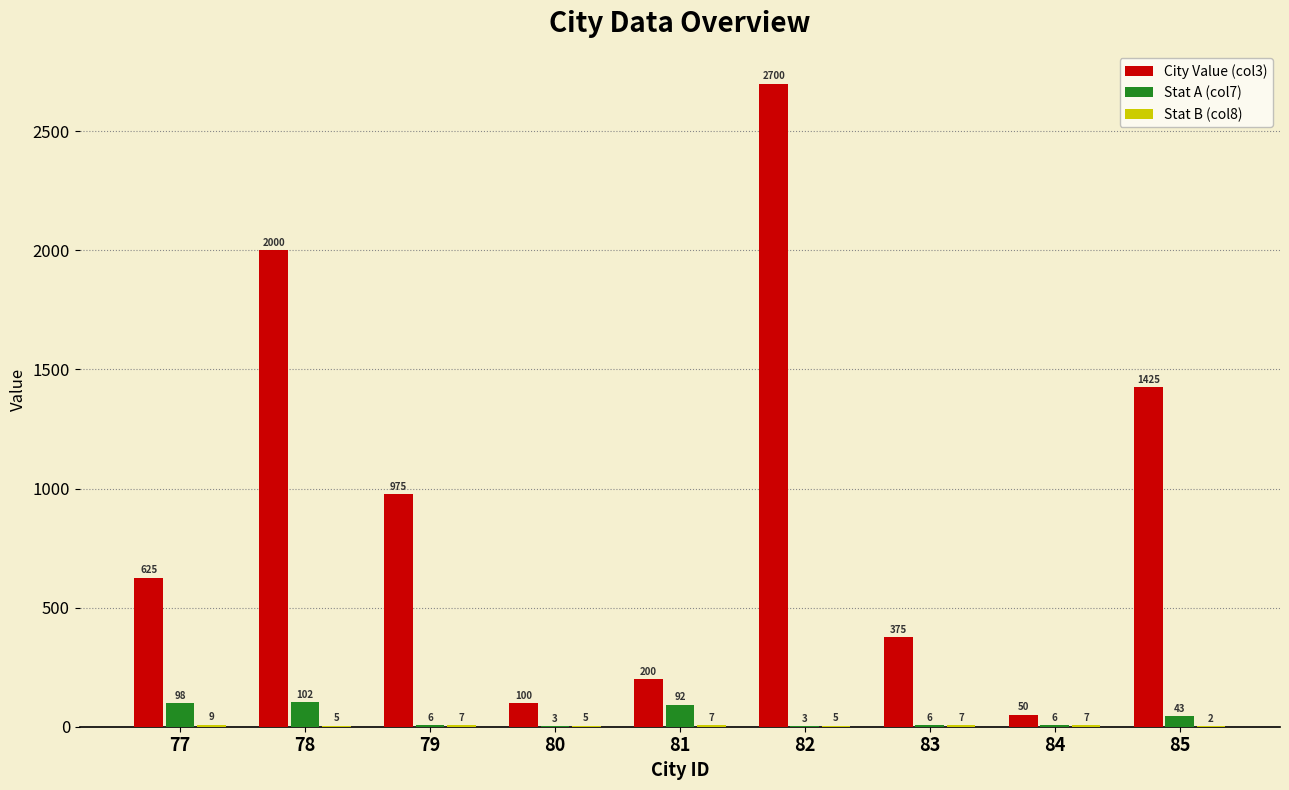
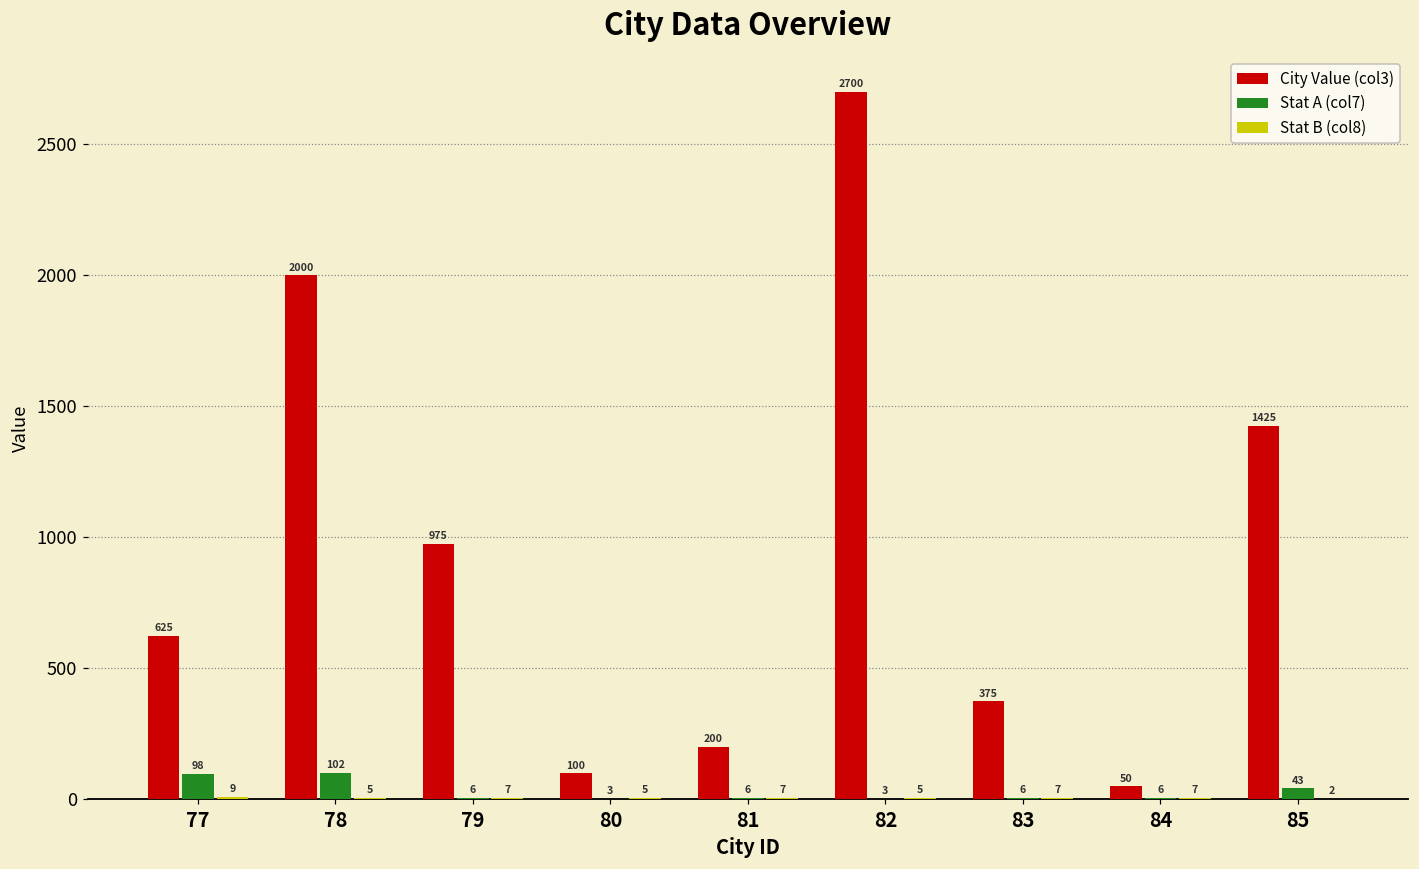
Stat A (col7), 81: 92 -> 6
